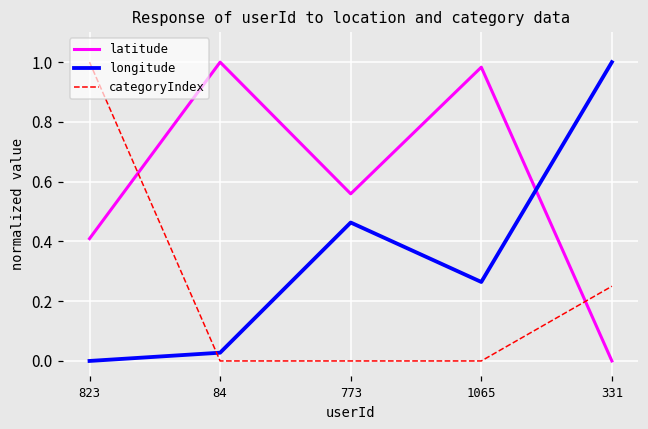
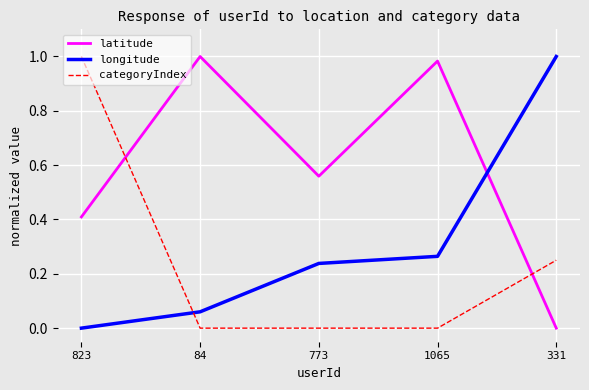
longitude, 84: 0.03 -> 0.06
longitude, 773: 0.46 -> 0.24
